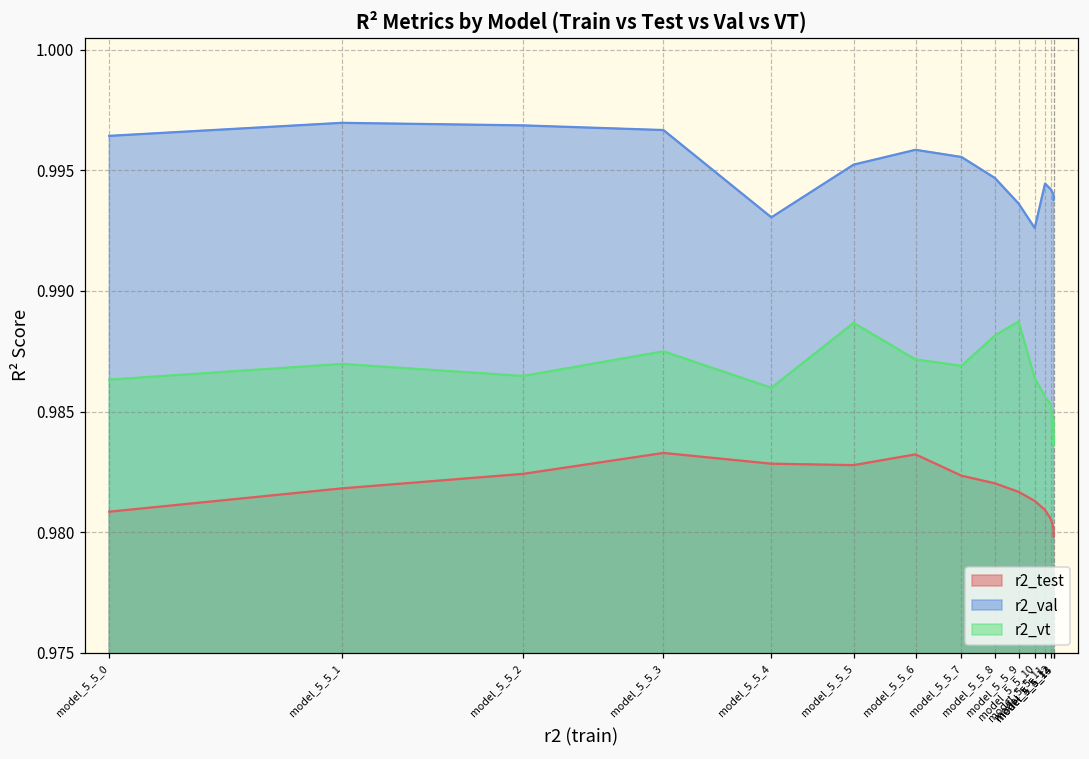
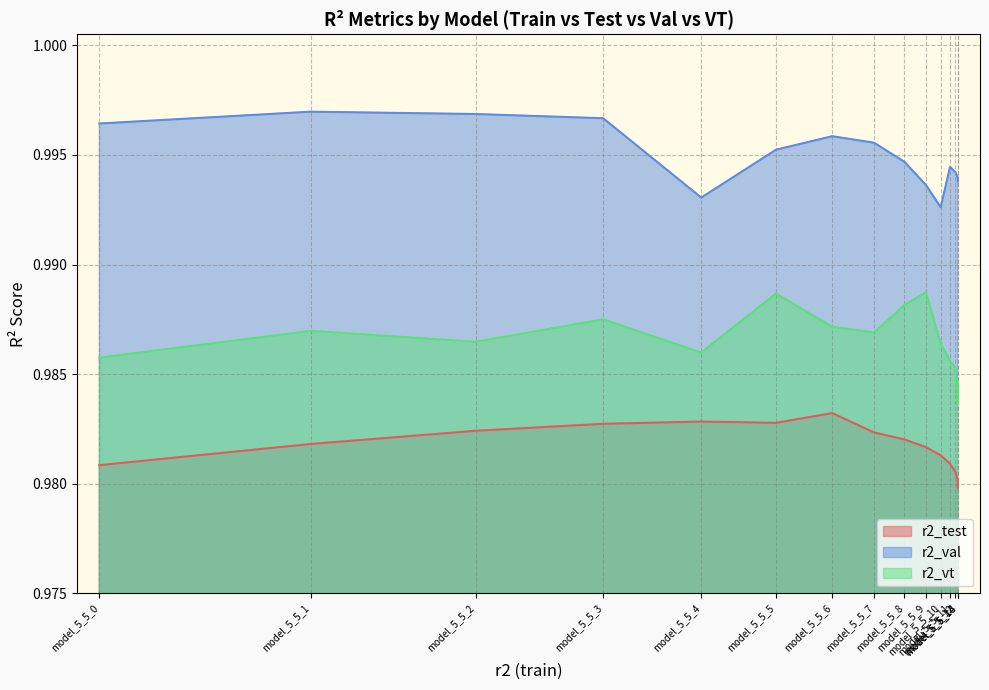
r2_vt, model_5_5_0: 0.9863 -> 0.9858
r2_test, model_5_5_3: 0.9833 -> 0.9827
